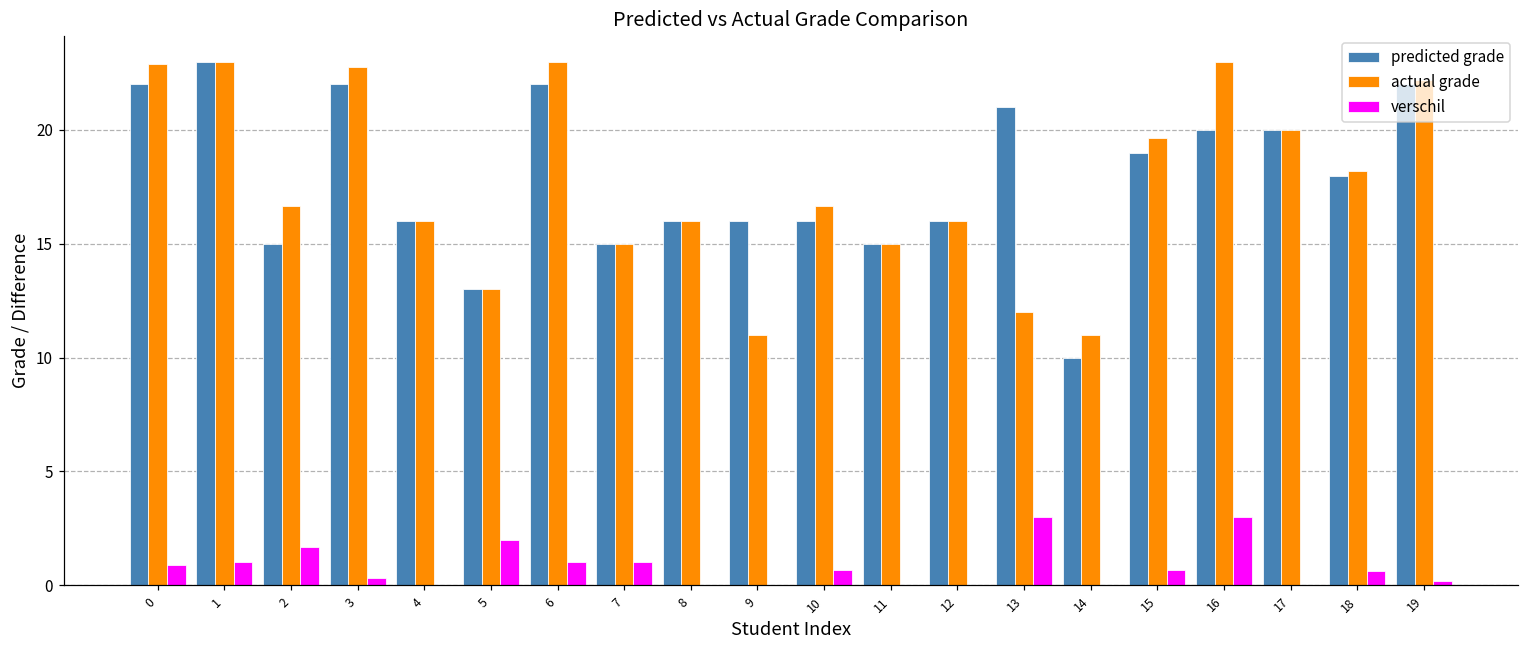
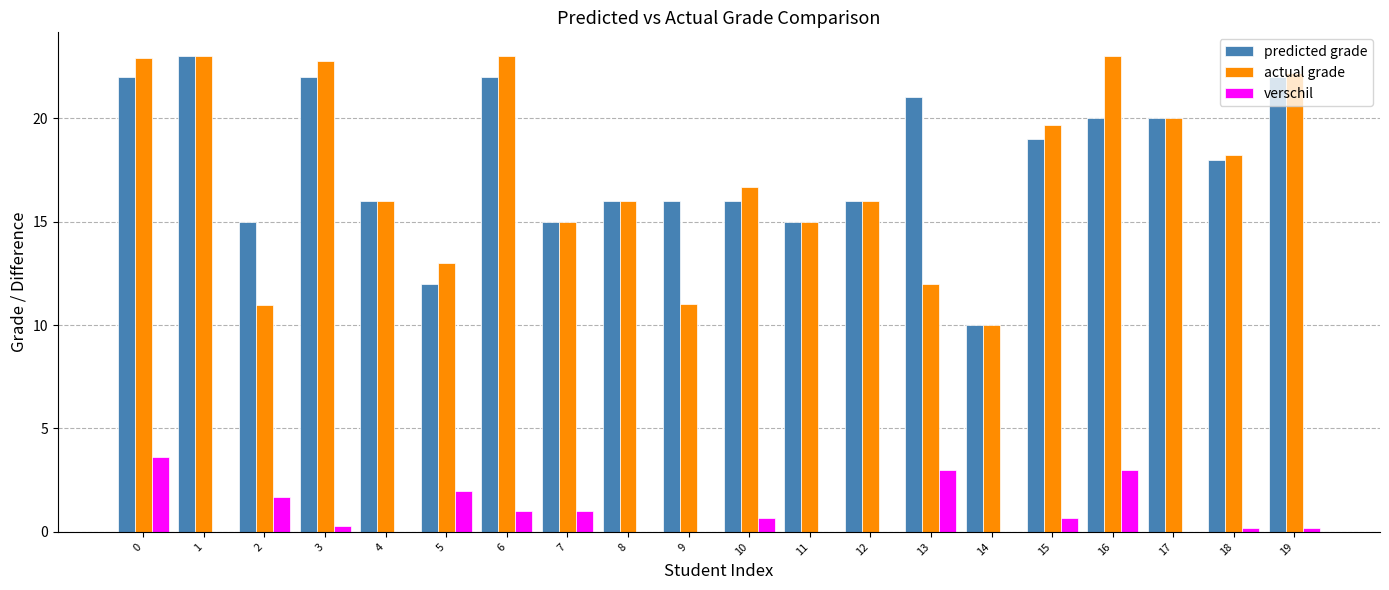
verschil, 0: 0.9 -> 3.6
verschil, 1: 1 -> 0
actual grade, 2: 16.7 -> 10.9
predicted grade, 5: 13 -> 12
actual grade, 14: 11 -> 10
verschil, 18: 0.6 -> 0.2
